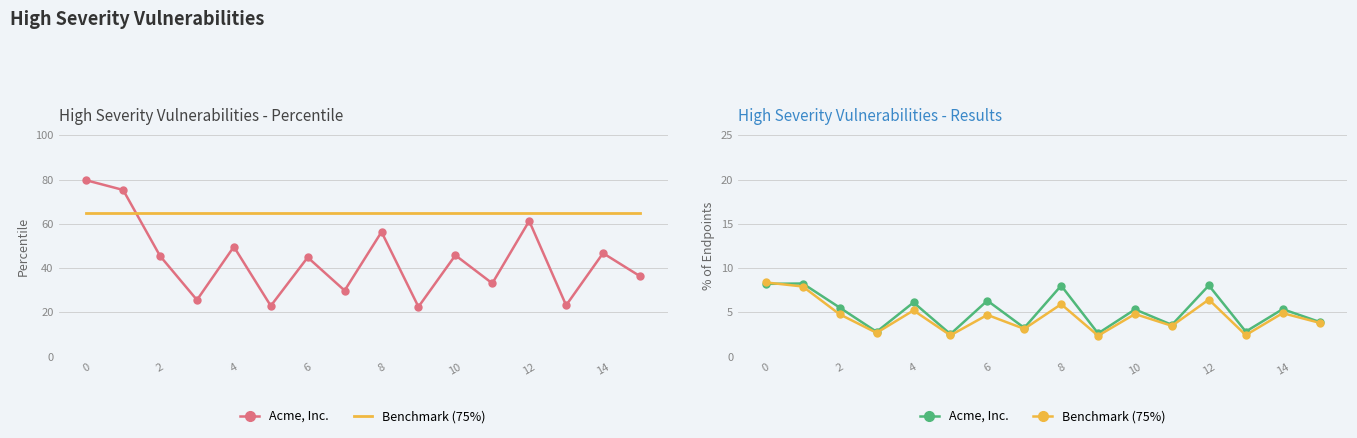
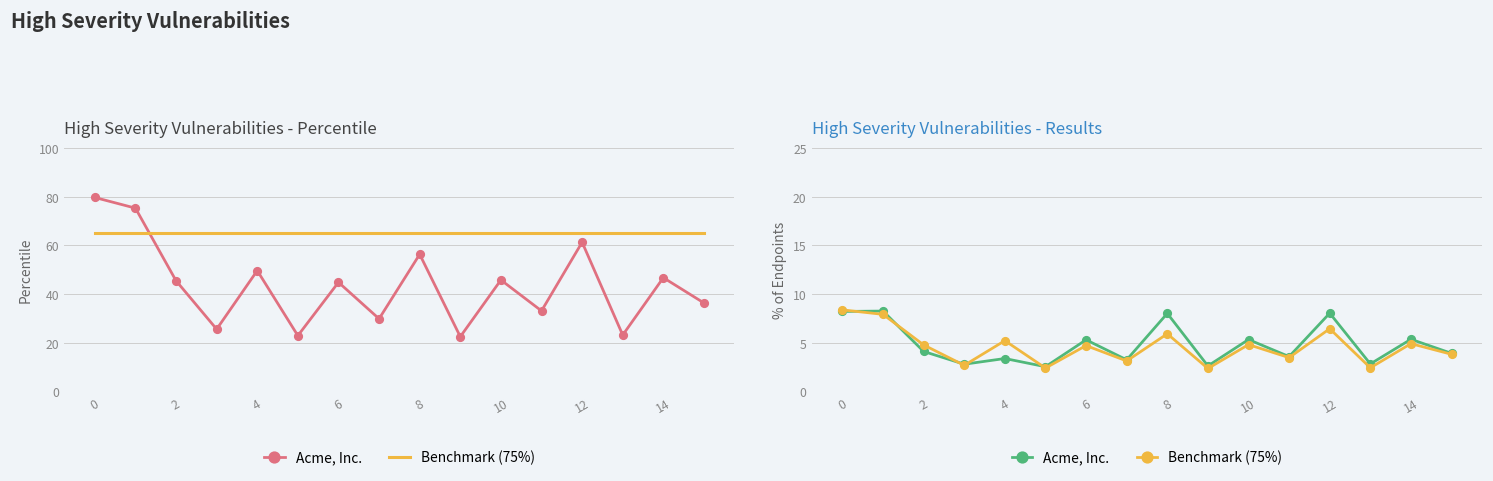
High Severity Vulnerabilities - Results, Acme, Inc., 2: 6 -> 4
High Severity Vulnerabilities - Results, Acme, Inc., 4: 6 -> 3
High Severity Vulnerabilities - Results, Acme, Inc., 6: 6 -> 5
